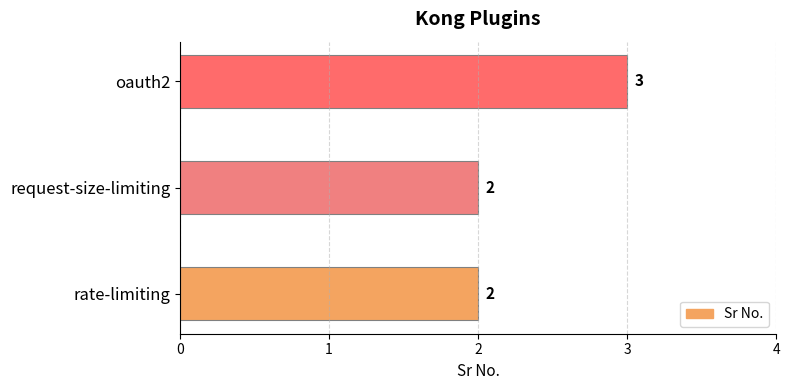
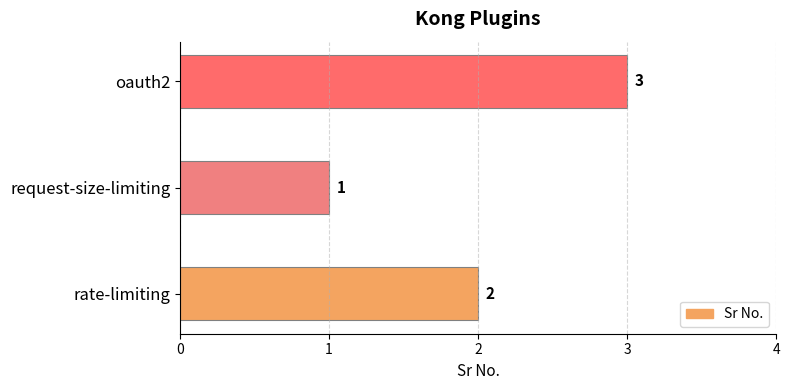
request-size-limiting: 2 -> 1
